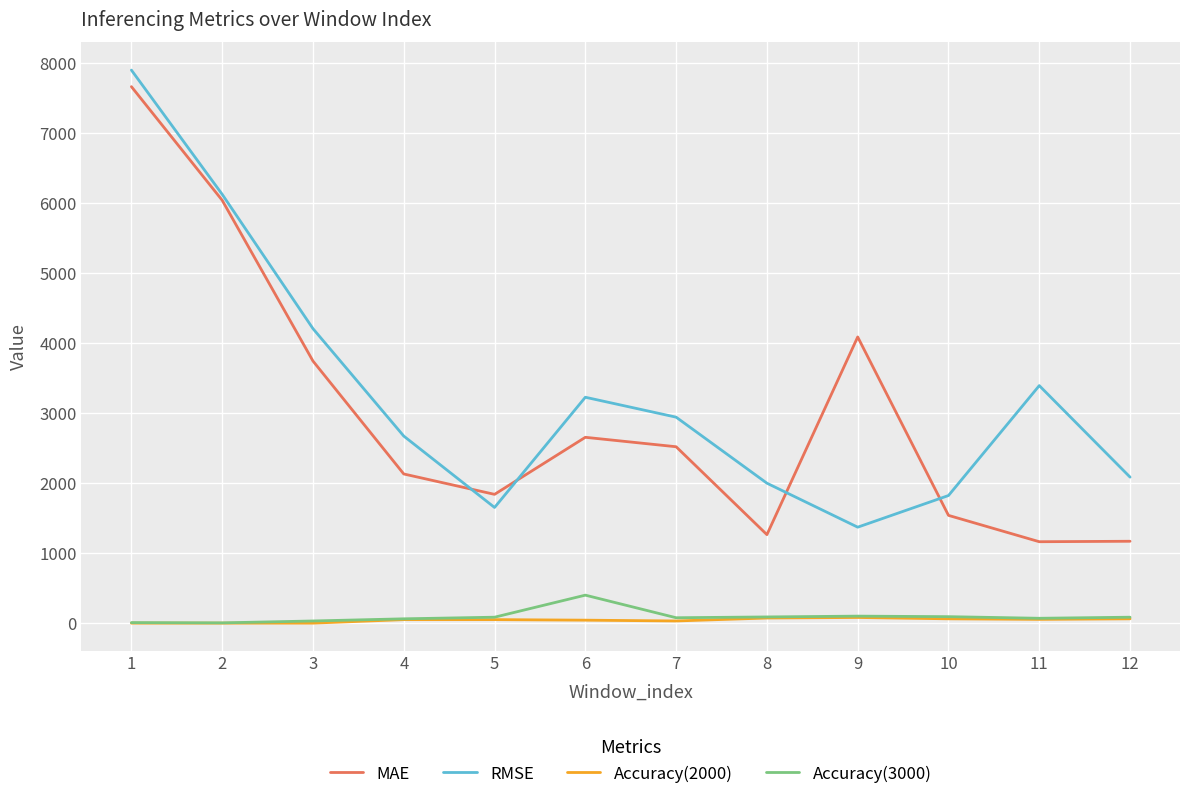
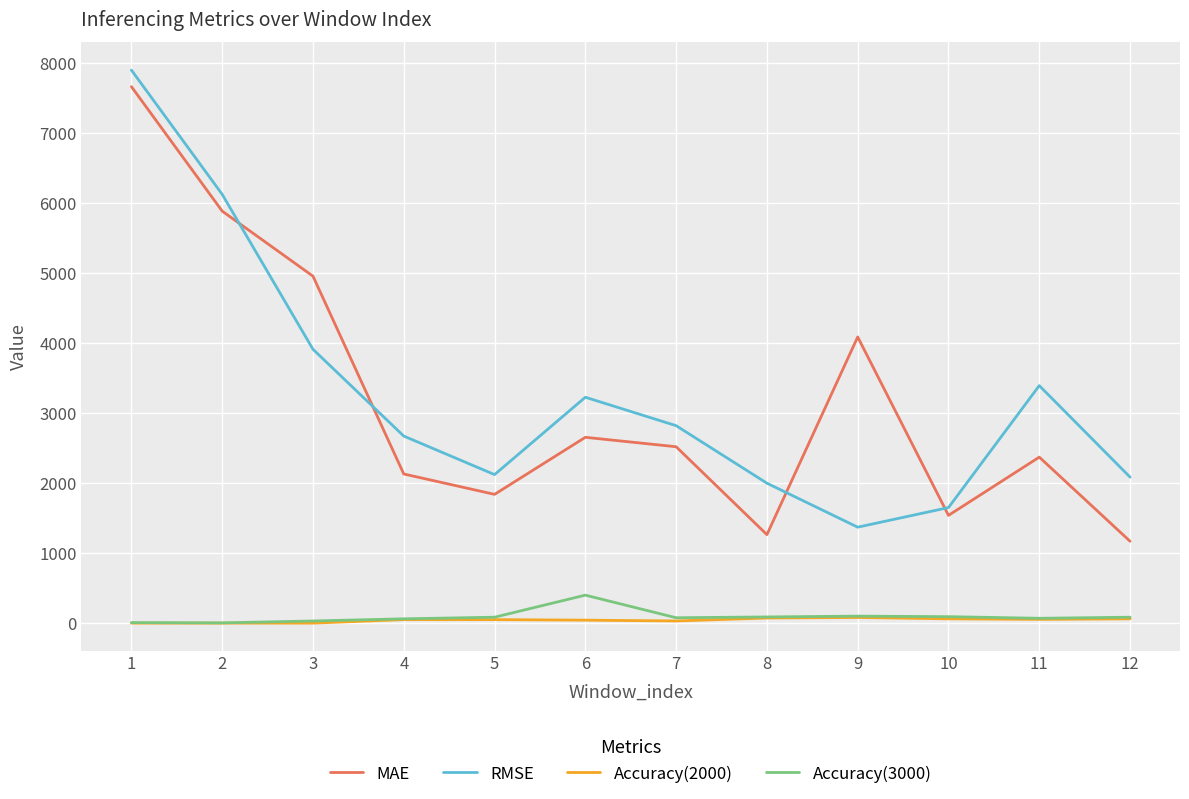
MAE, 2: 6000 -> 5900
MAE, 3: 3700 -> 5000
RMSE, 3: 4200 -> 3900
RMSE, 5: 1700 -> 2100
RMSE, 7: 2900 -> 2800
RMSE, 10: 1800 -> 1600
MAE, 11: 1200 -> 2400
